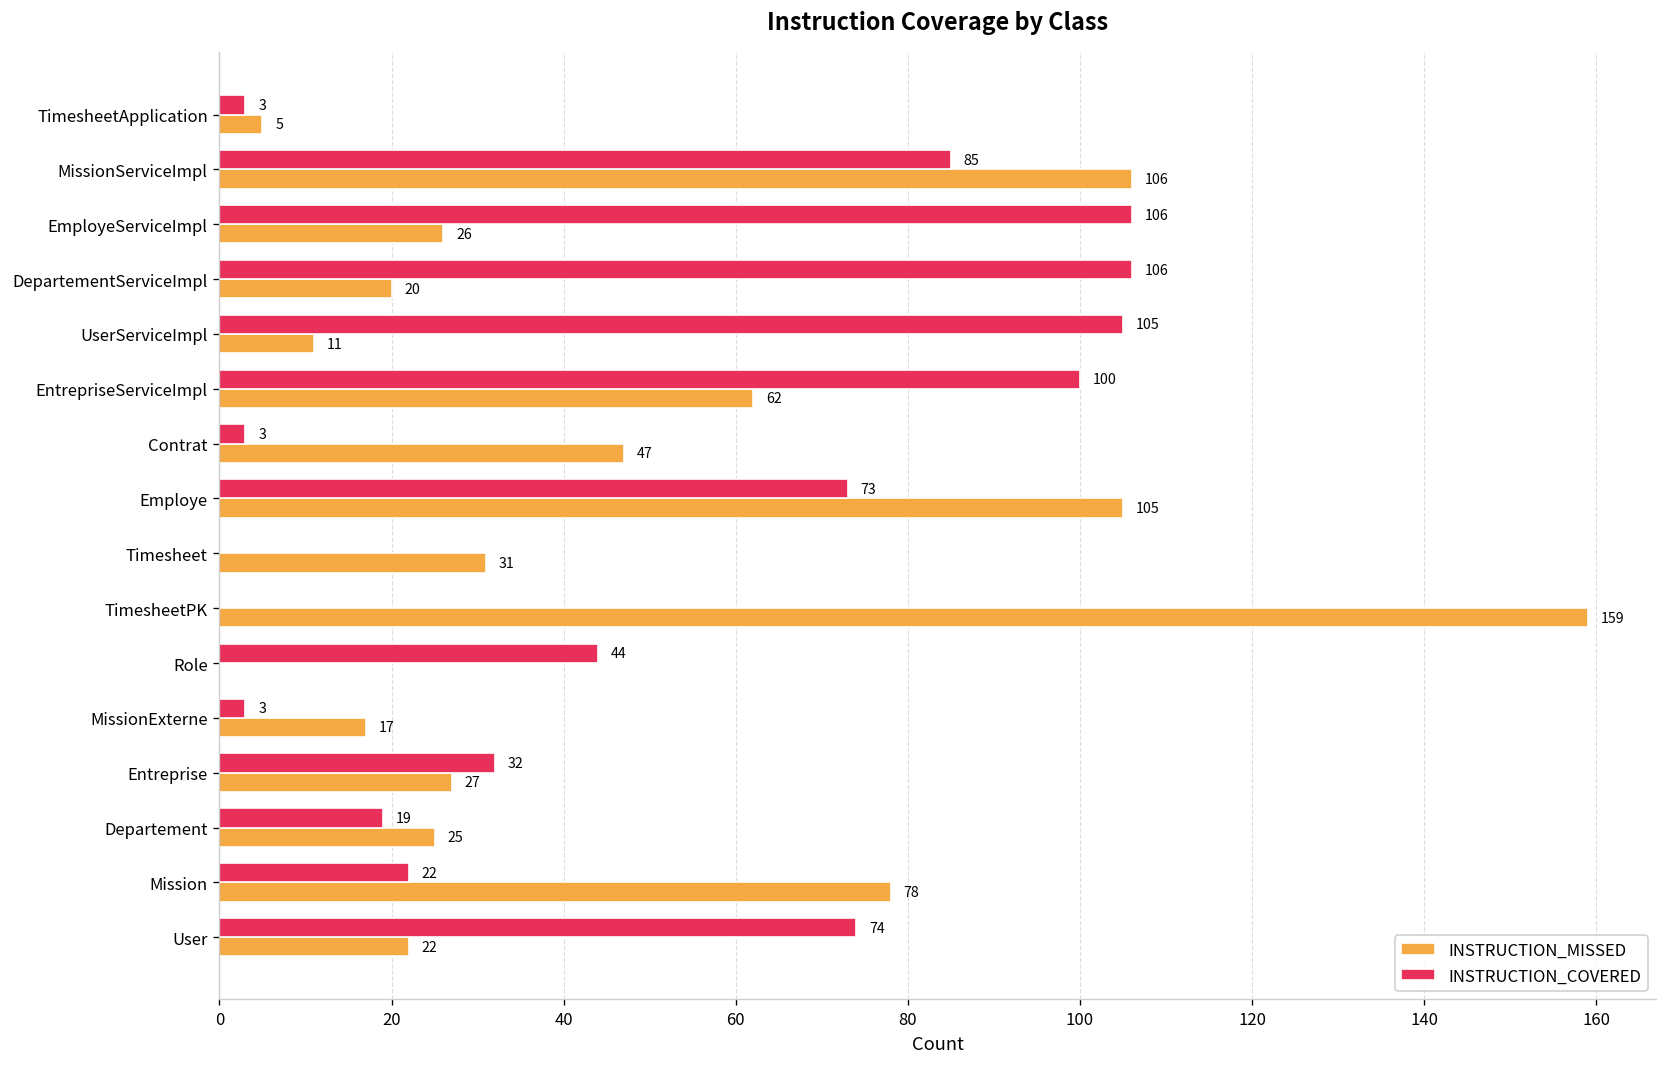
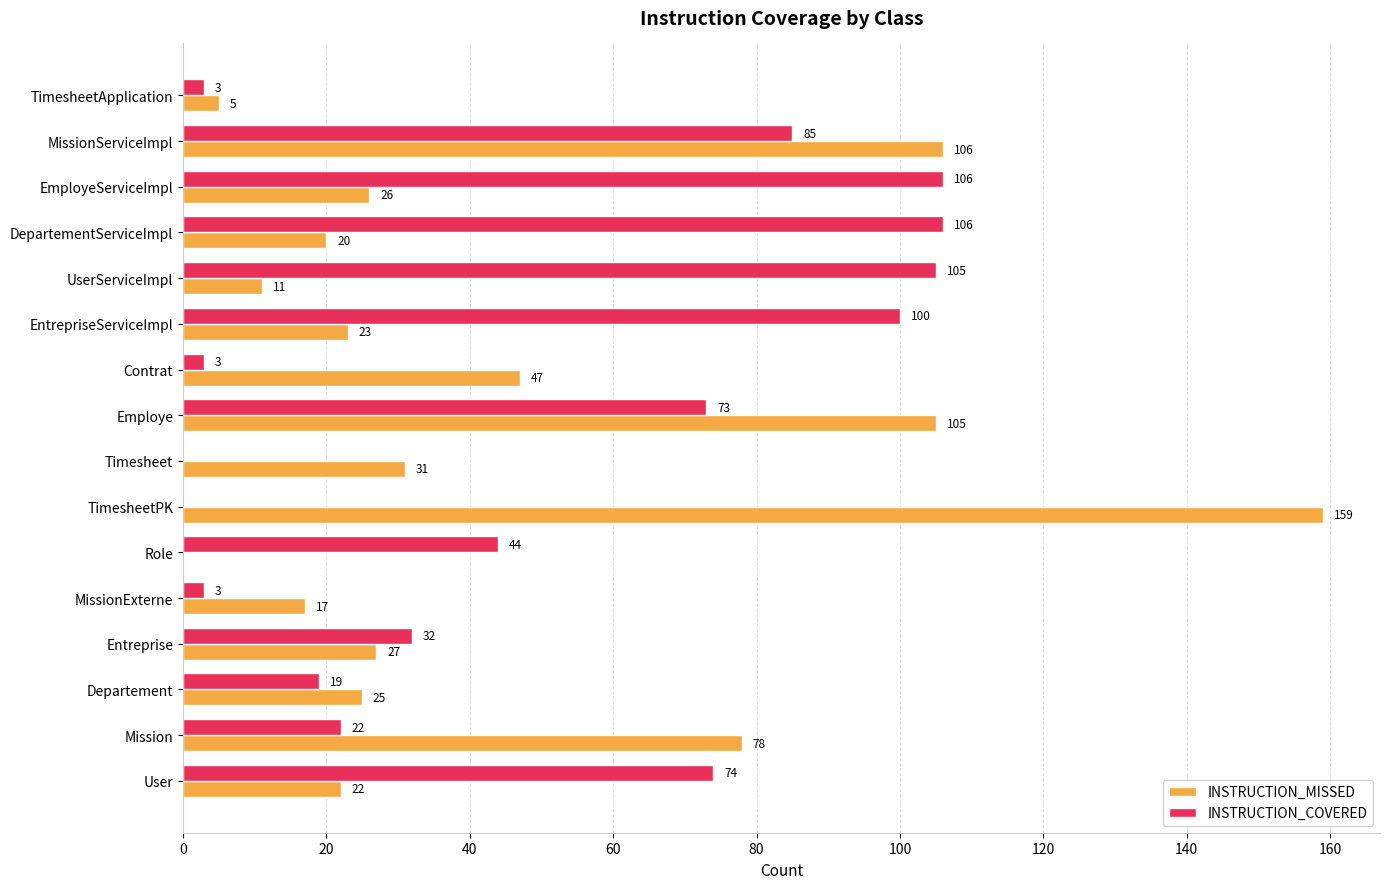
INSTRUCTION_MISSED, EntrepriseServiceImpl: 62 -> 23
